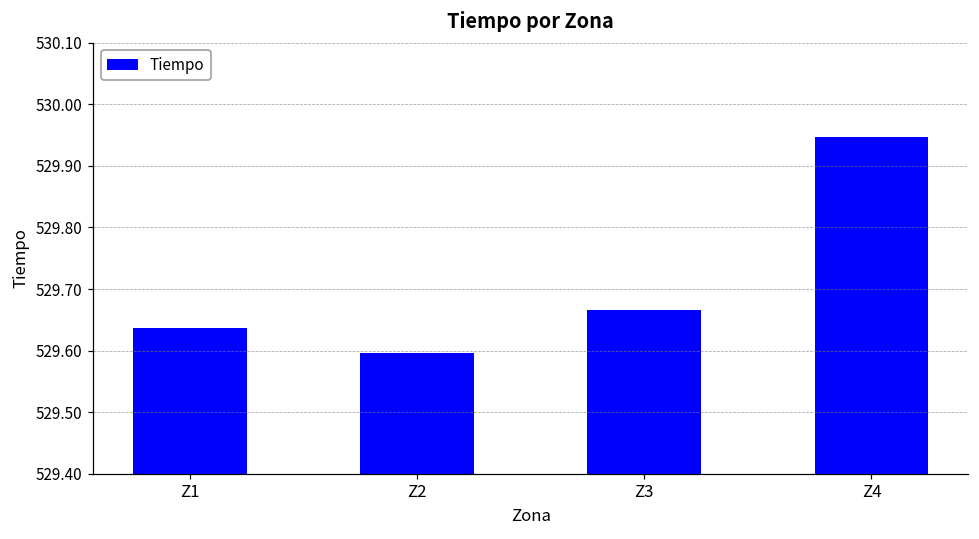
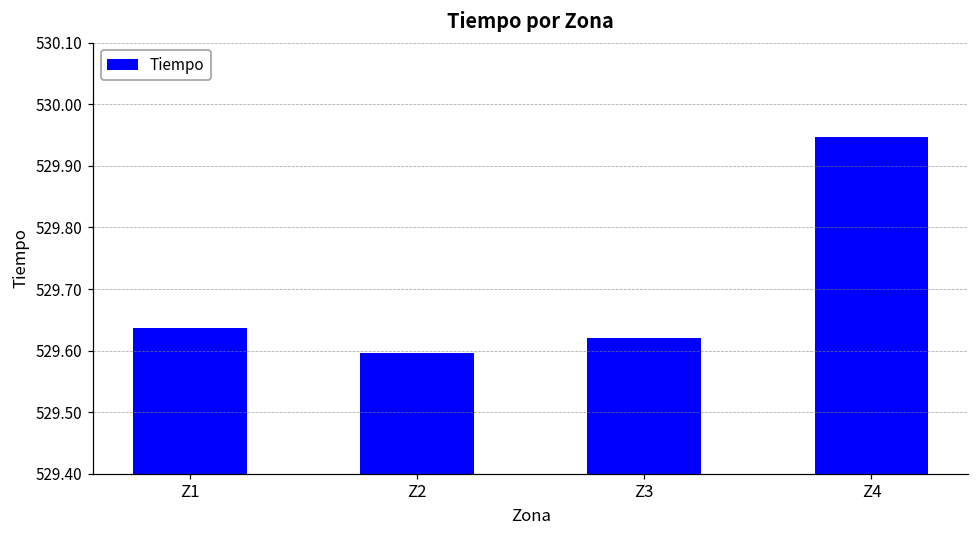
Z3: 529.67 -> 529.62
